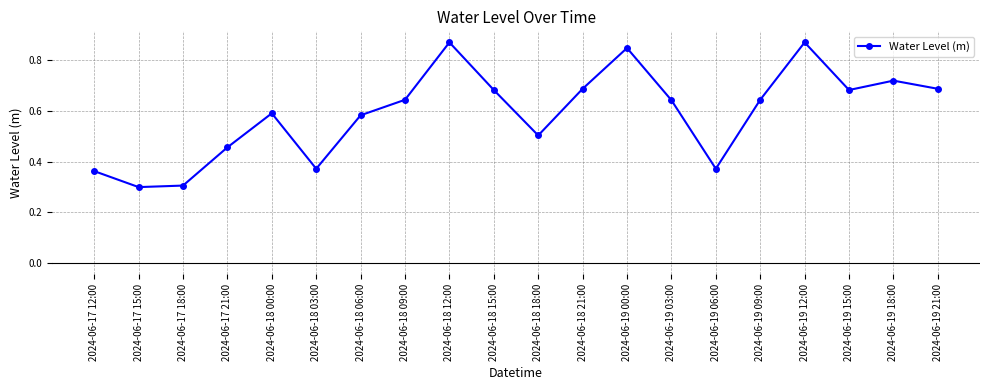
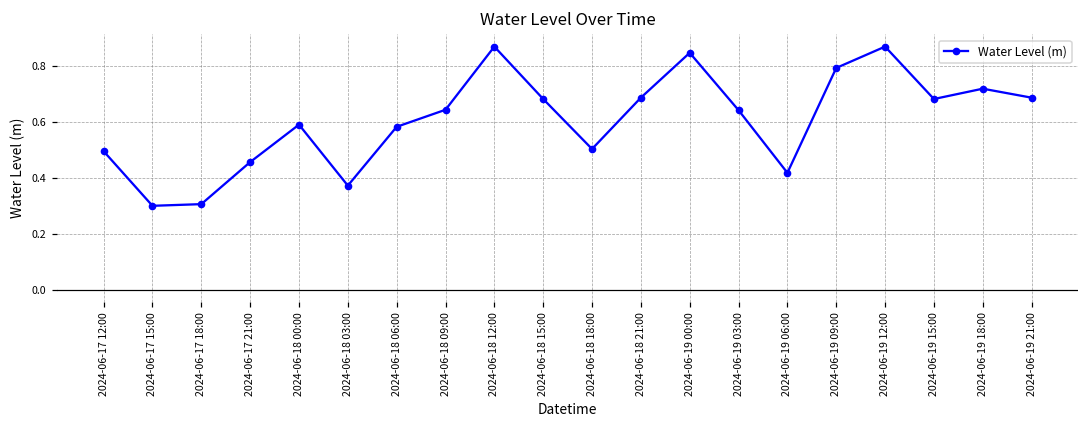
2024-06-17 12:00: 0.36 -> 0.50
2024-06-19 06:00: 0.37 -> 0.42
2024-06-19 09:00: 0.64 -> 0.79
